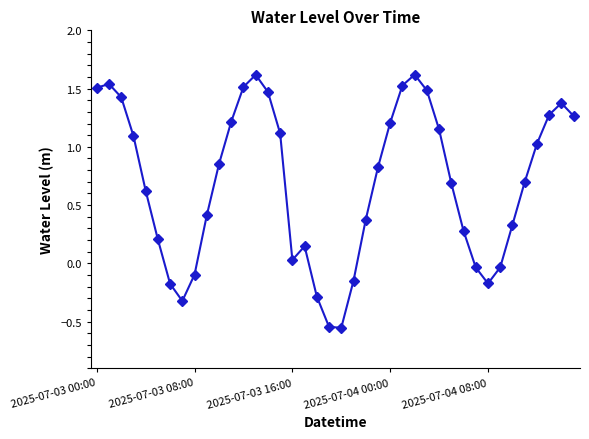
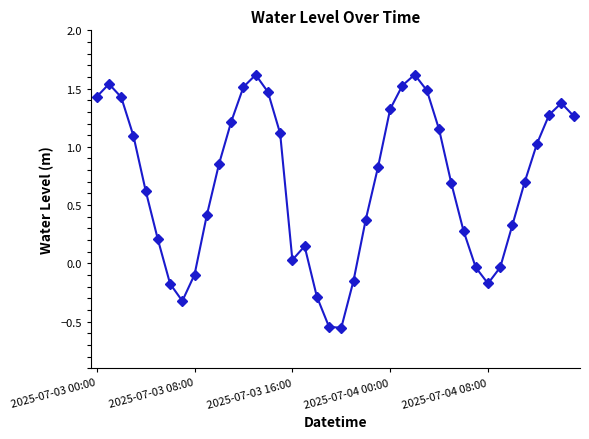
2025-07-03 00:00: 1.51 -> 1.43
2025-07-04 00:00: 1.21 -> 1.32
